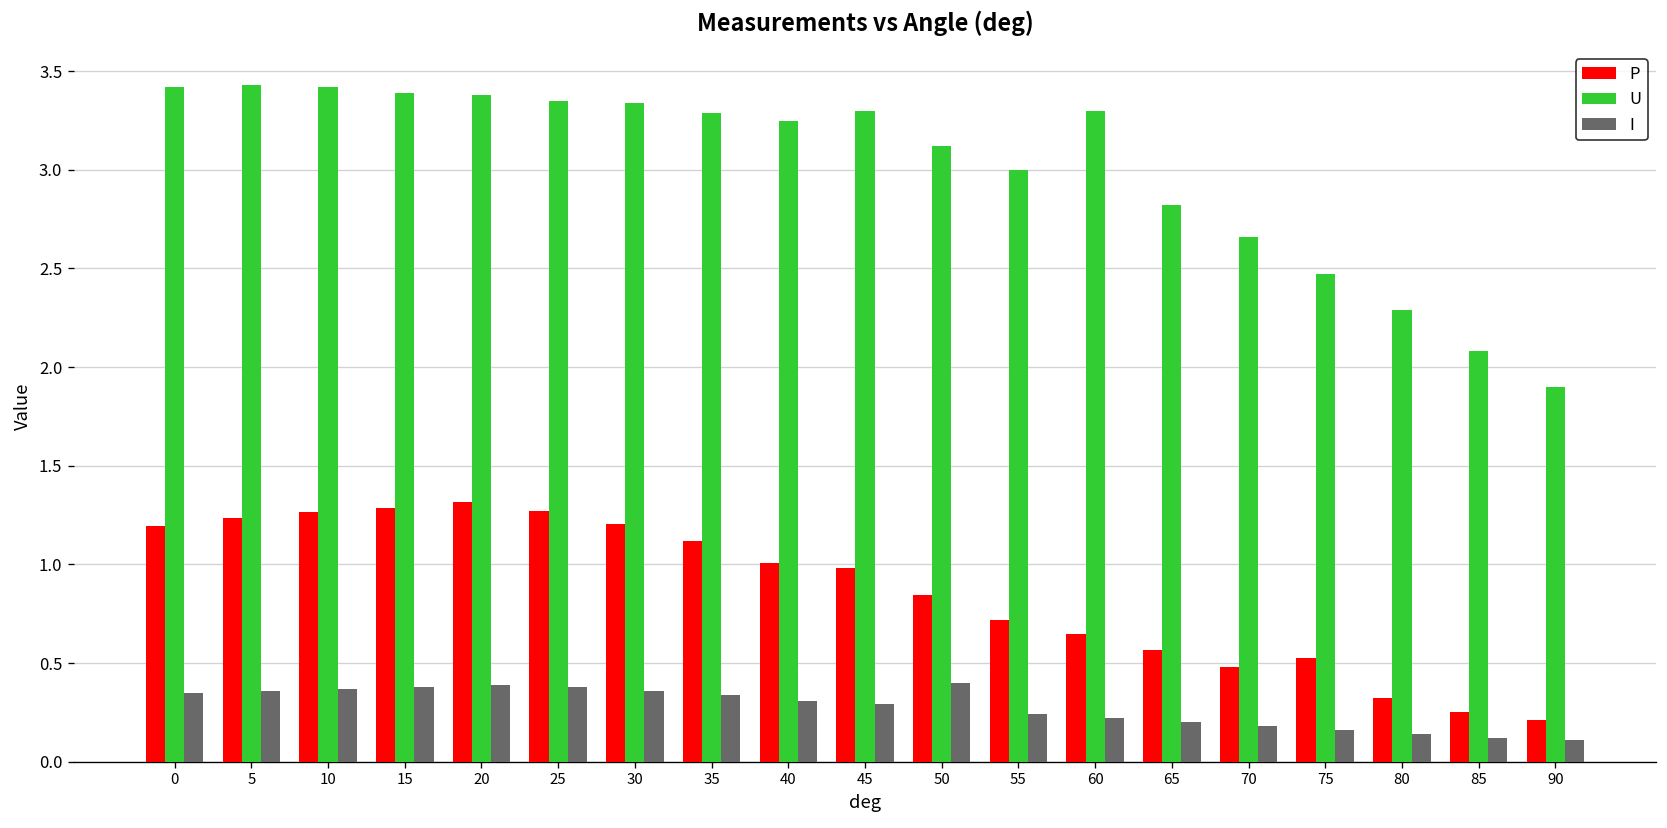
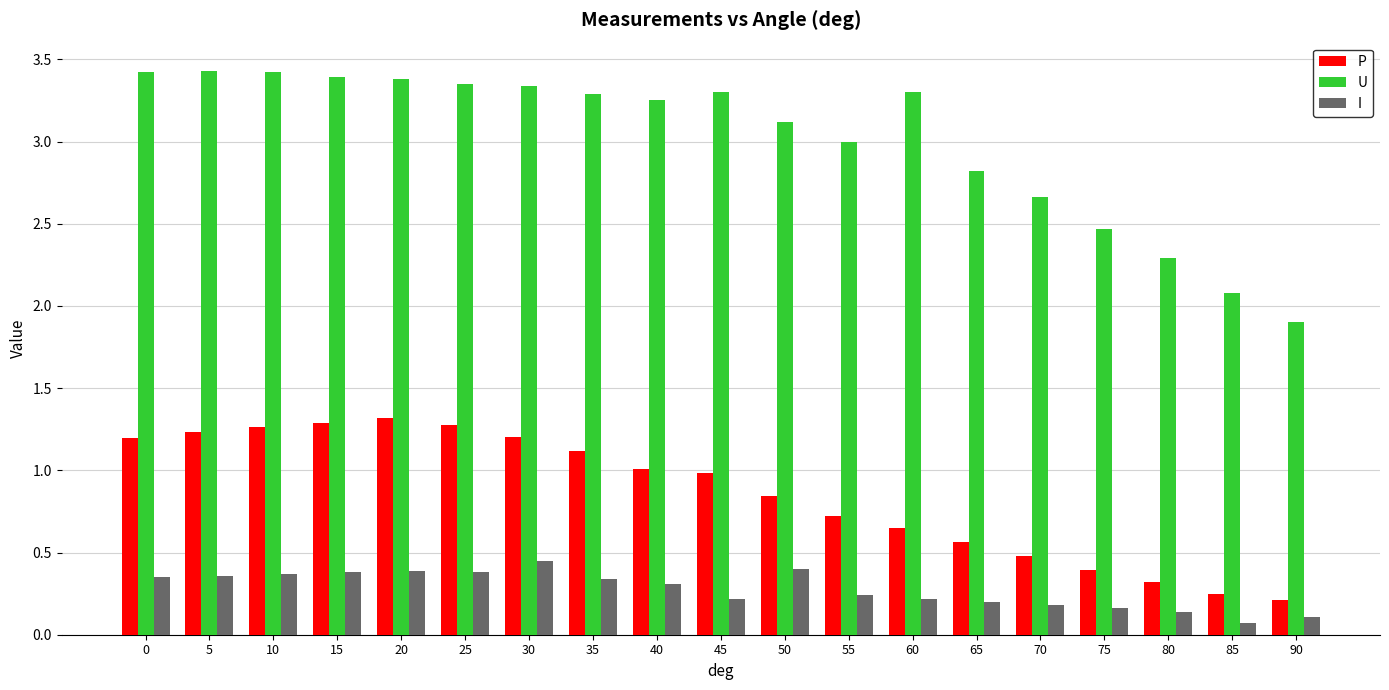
I, 30: 0.36 -> 0.45
I, 45: 0.29 -> 0.22
P, 75: 0.52 -> 0.40
I, 85: 0.12 -> 0.07
